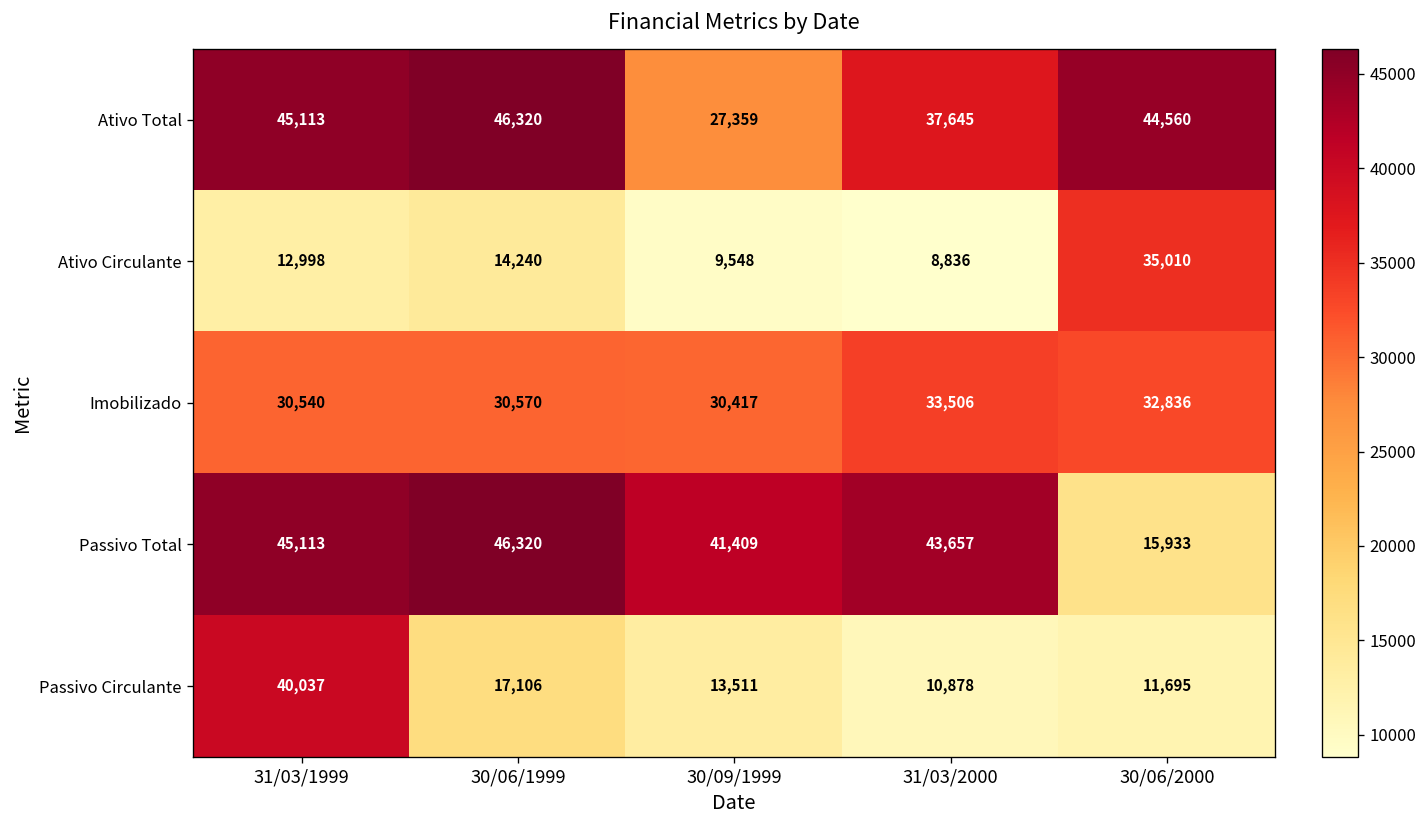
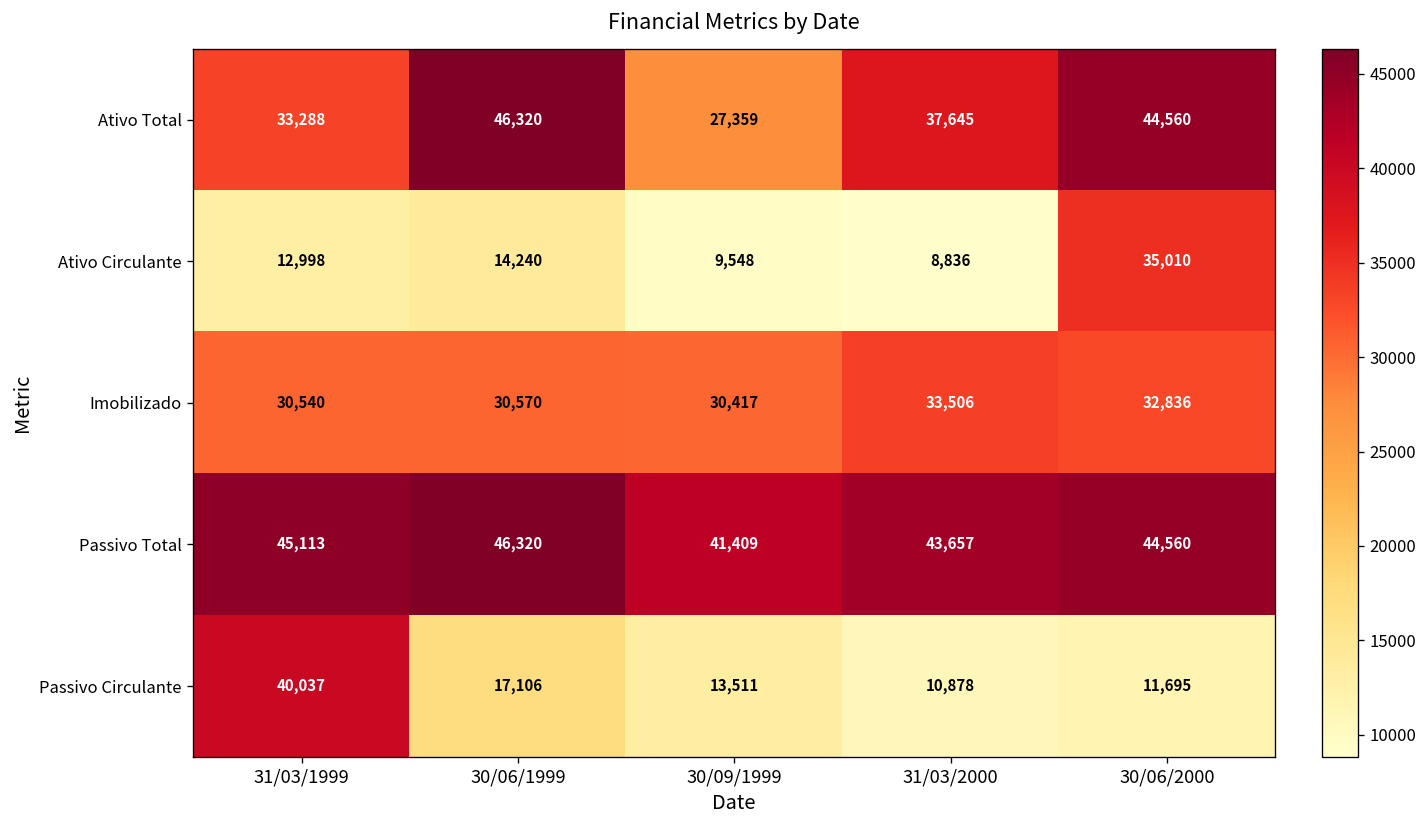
Ativo Total, 31/03/1999: 45,113 -> 33,288
Passivo Total, 30/06/2000: 15,933 -> 44,560
